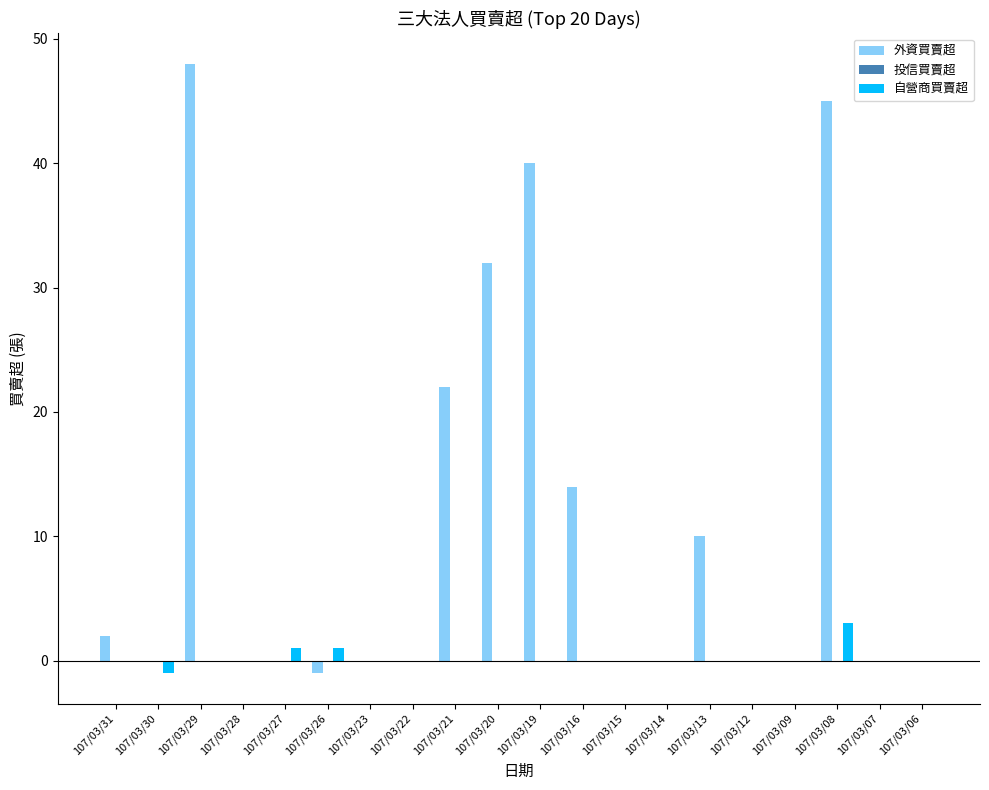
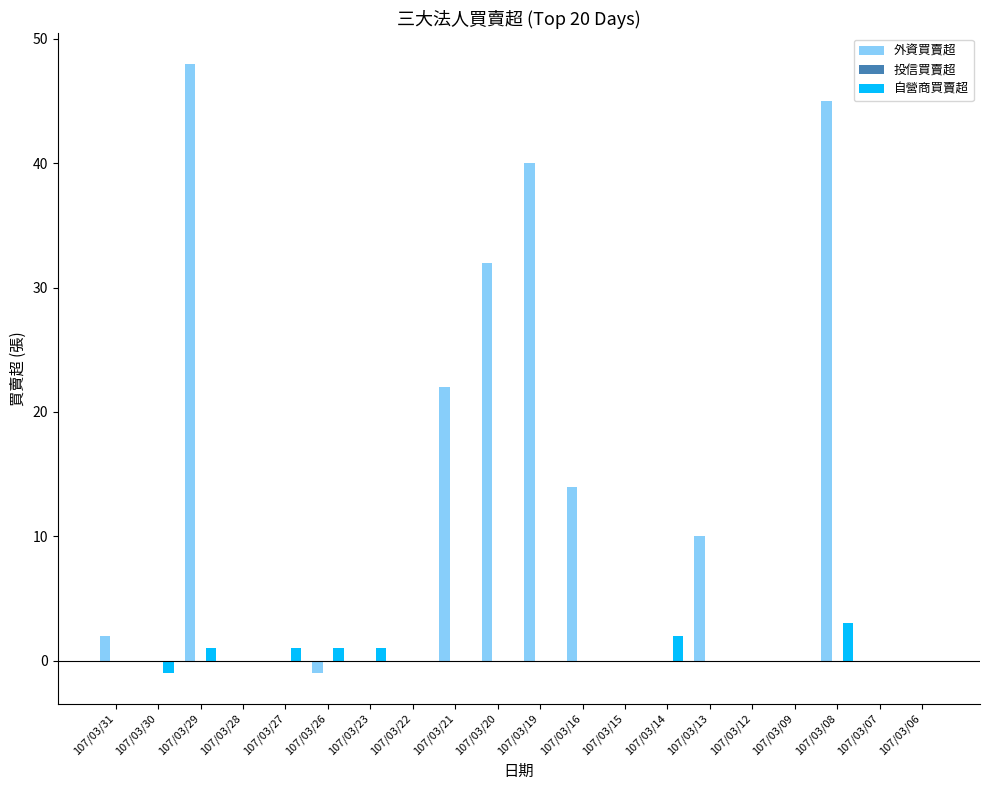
自營商買賣超, 107/03/29: 0 -> 1
自營商買賣超, 107/03/23: 0 -> 1
自營商買賣超, 107/03/14: 0 -> 2
